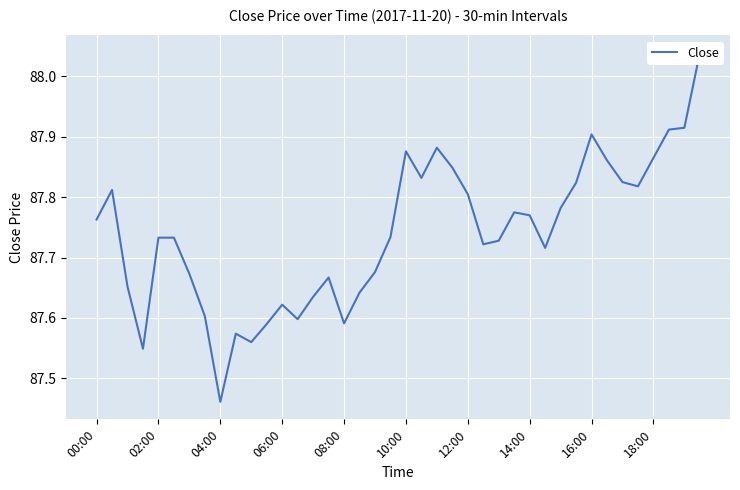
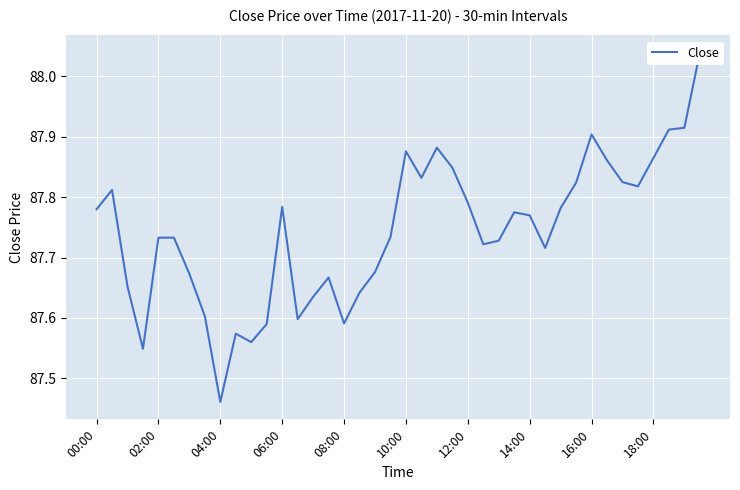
00:00: 87.76 -> 87.78
06:00: 87.62 -> 87.78
12:00: 87.81 -> 87.79
